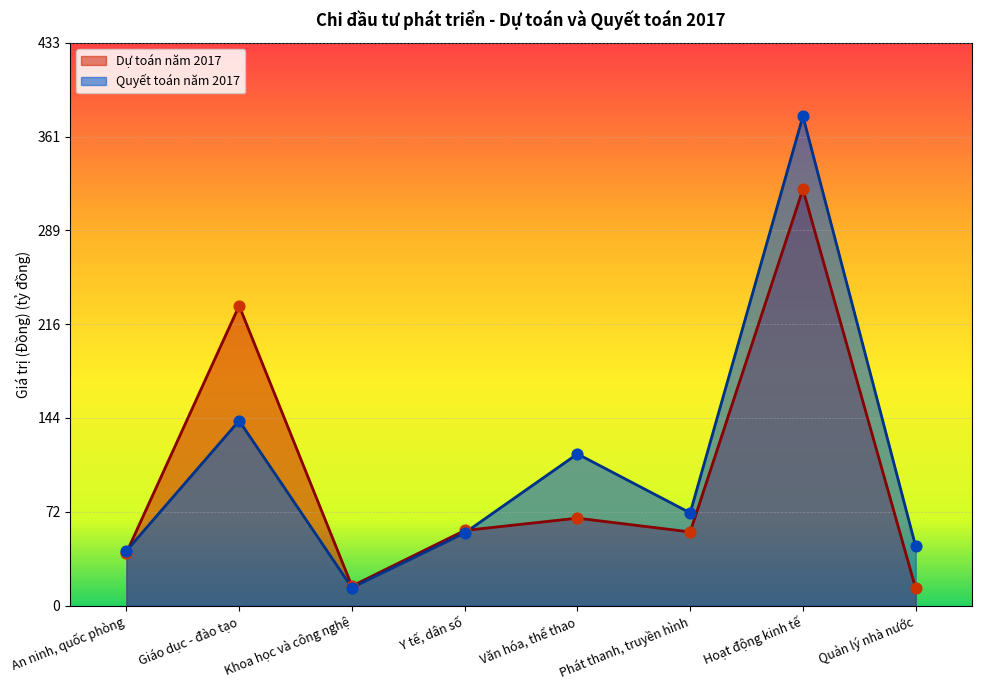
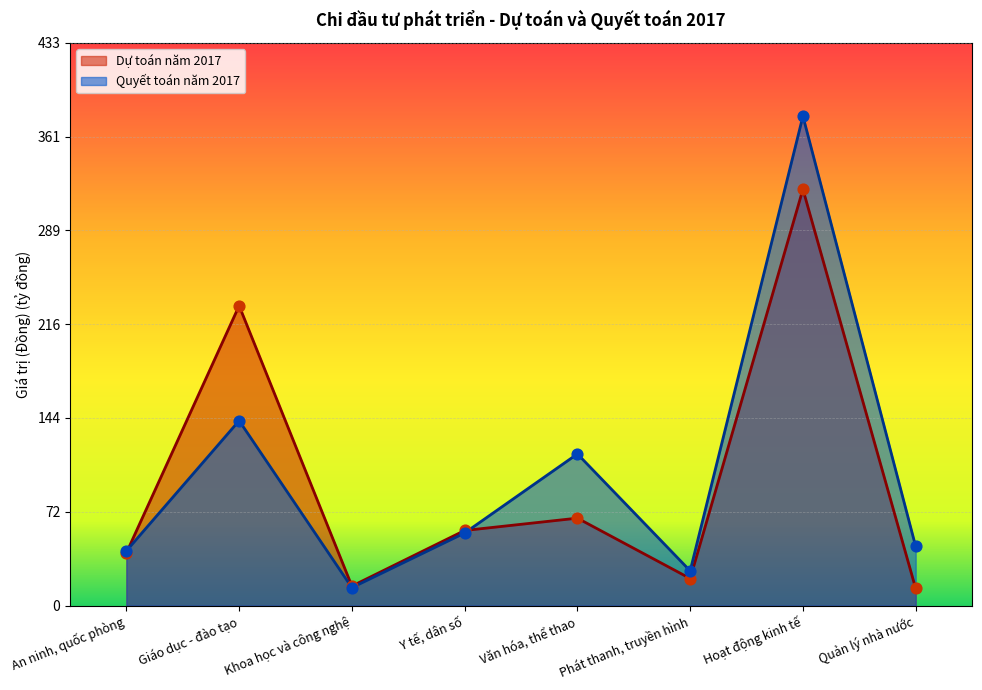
Dự toán năm 2017, Phát thanh, truyền hình: 57 -> 21
Quyết toán năm 2017, Phát thanh, truyền hình: 71 -> 27
